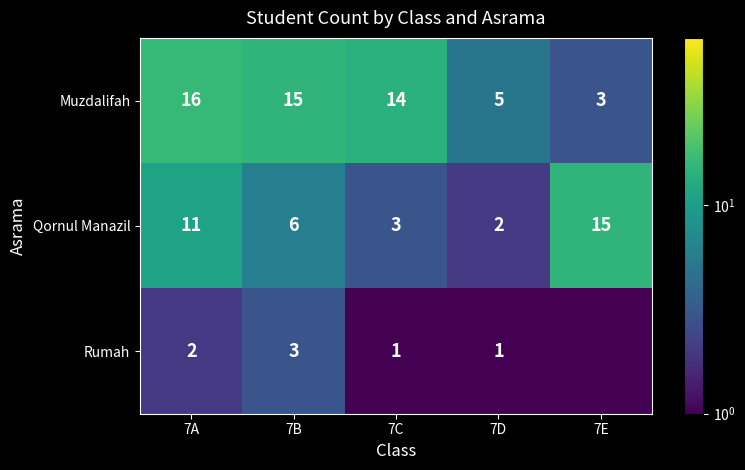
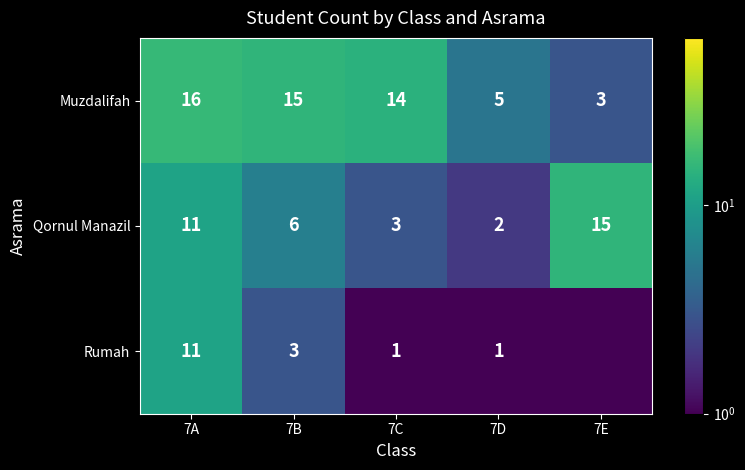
Rumah, 7A: 2 -> 11
